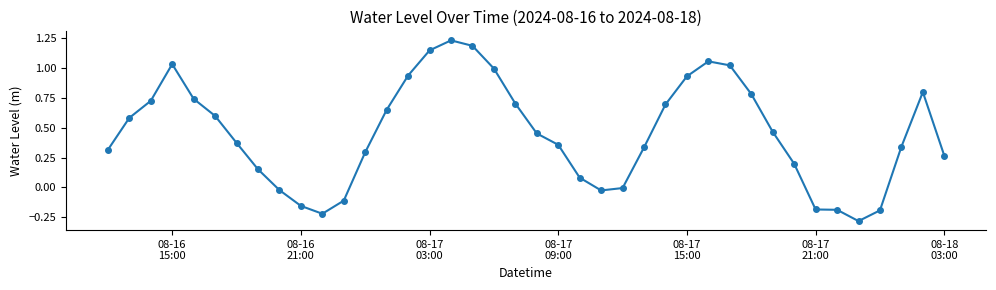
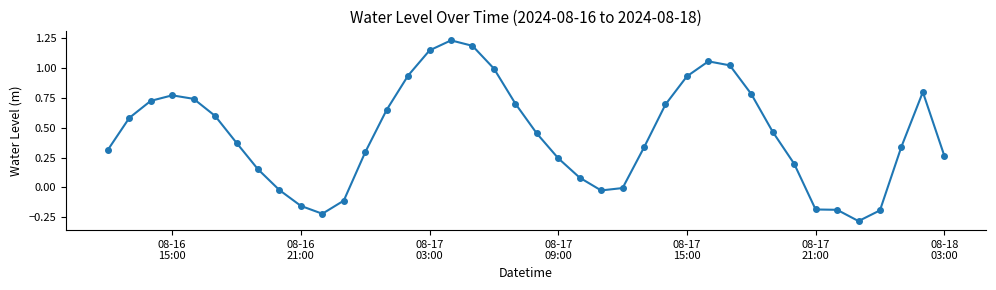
08-16 15:00: 1.03 -> 0.77
08-17 09:00: 0.36 -> 0.24
